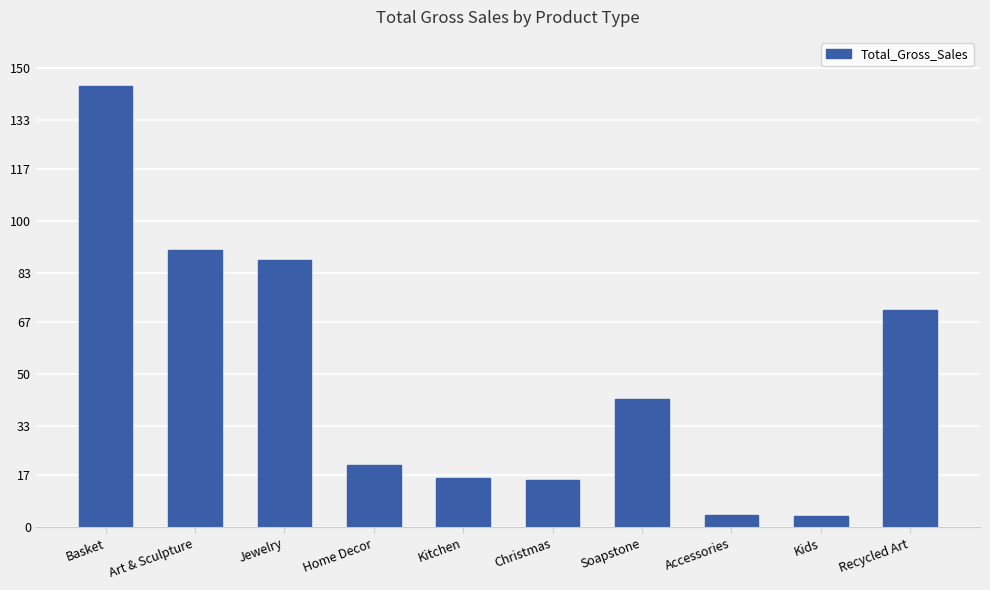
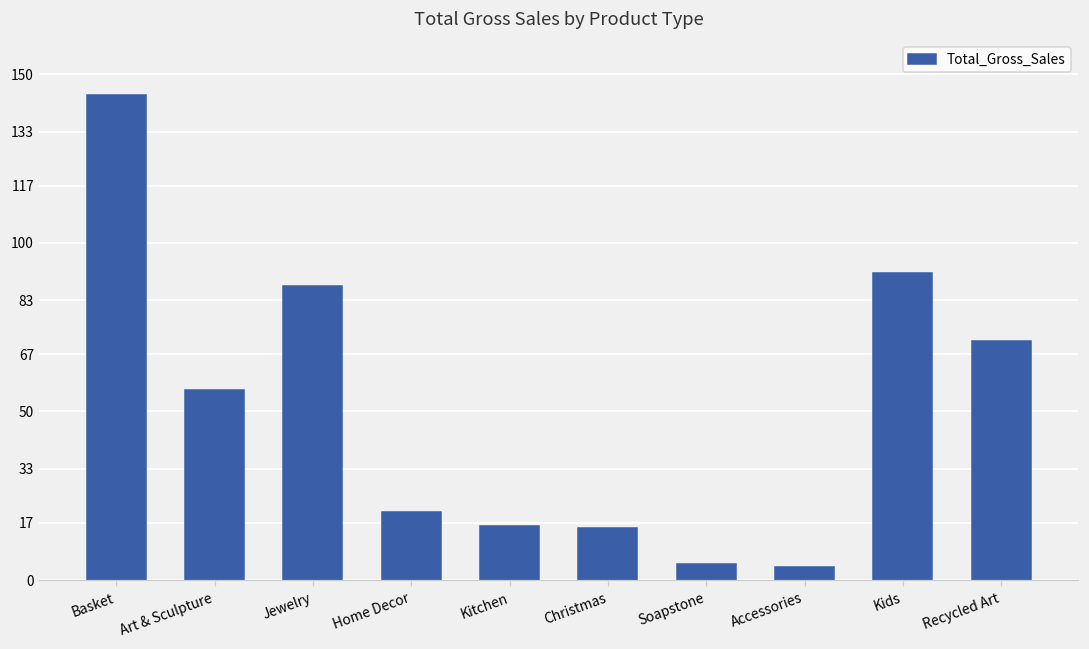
Art & Sculpture: 90 -> 56
Soapstone: 42 -> 5
Kids: 4 -> 91
